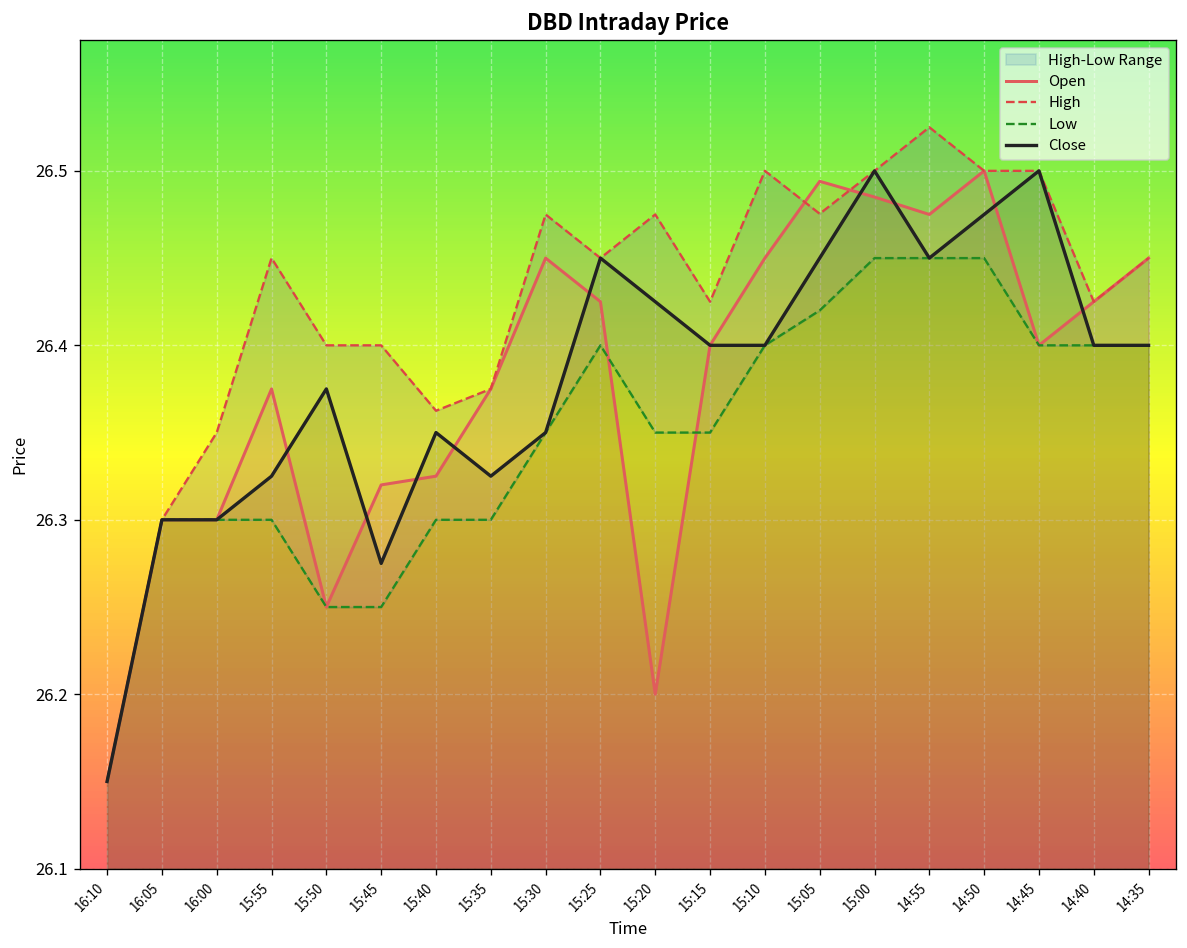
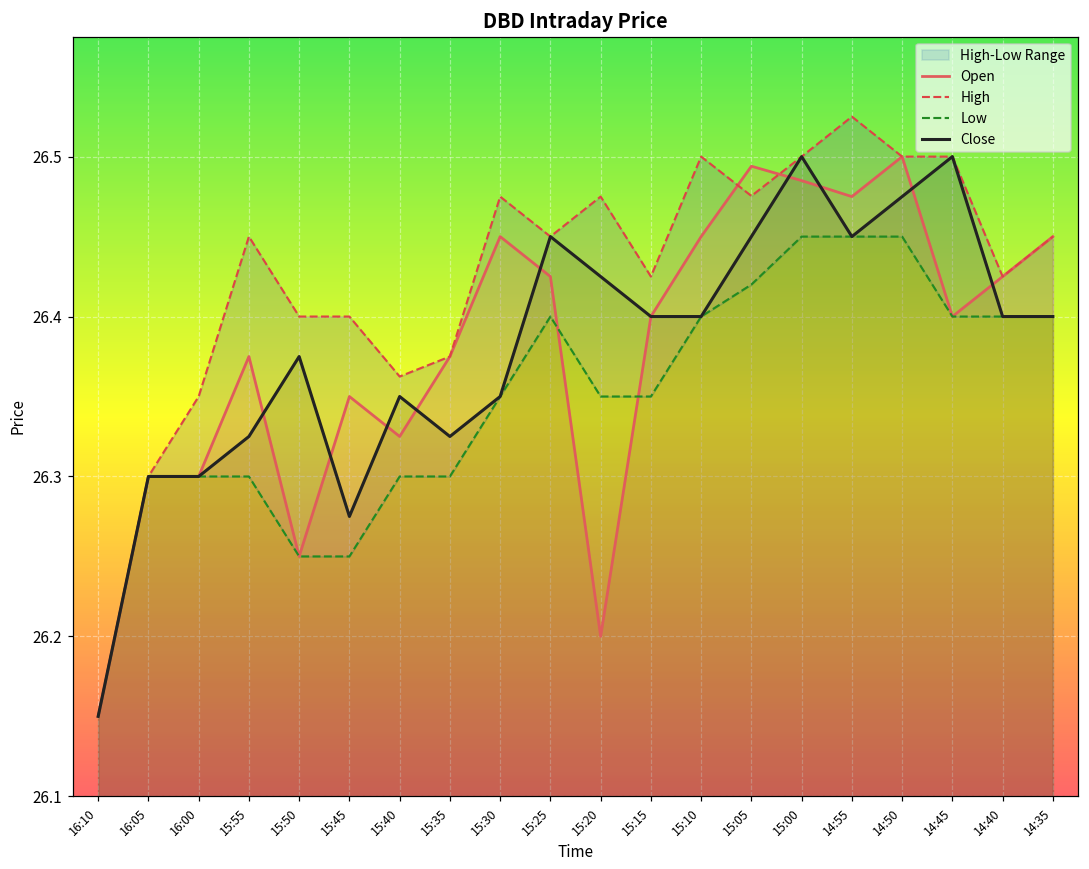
Open, 15:45: 26.32 -> 26.35
